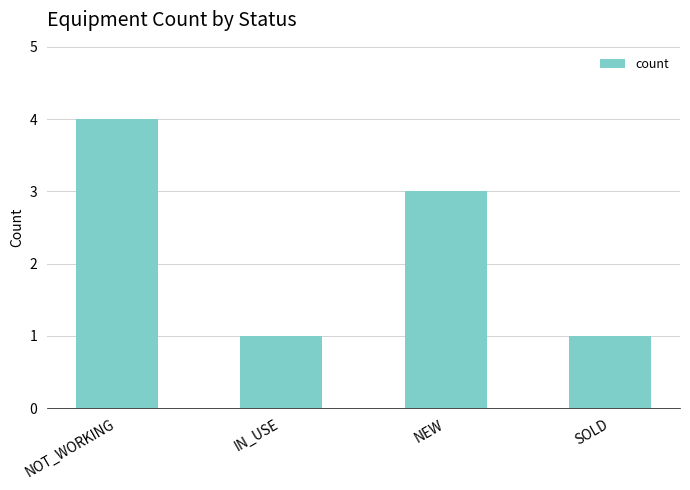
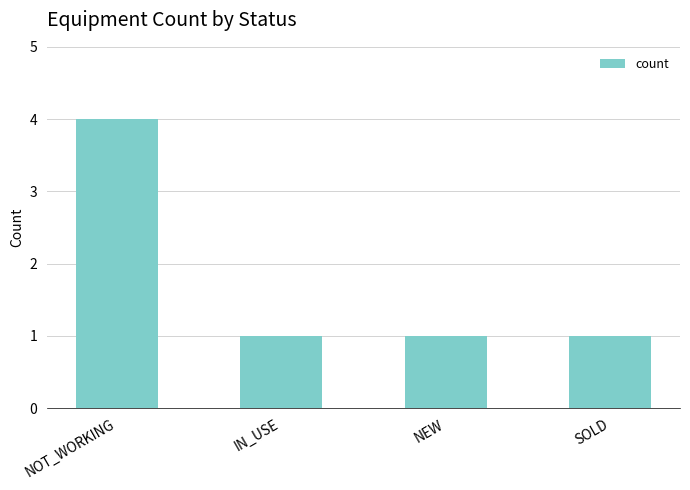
NEW: 3 -> 1
